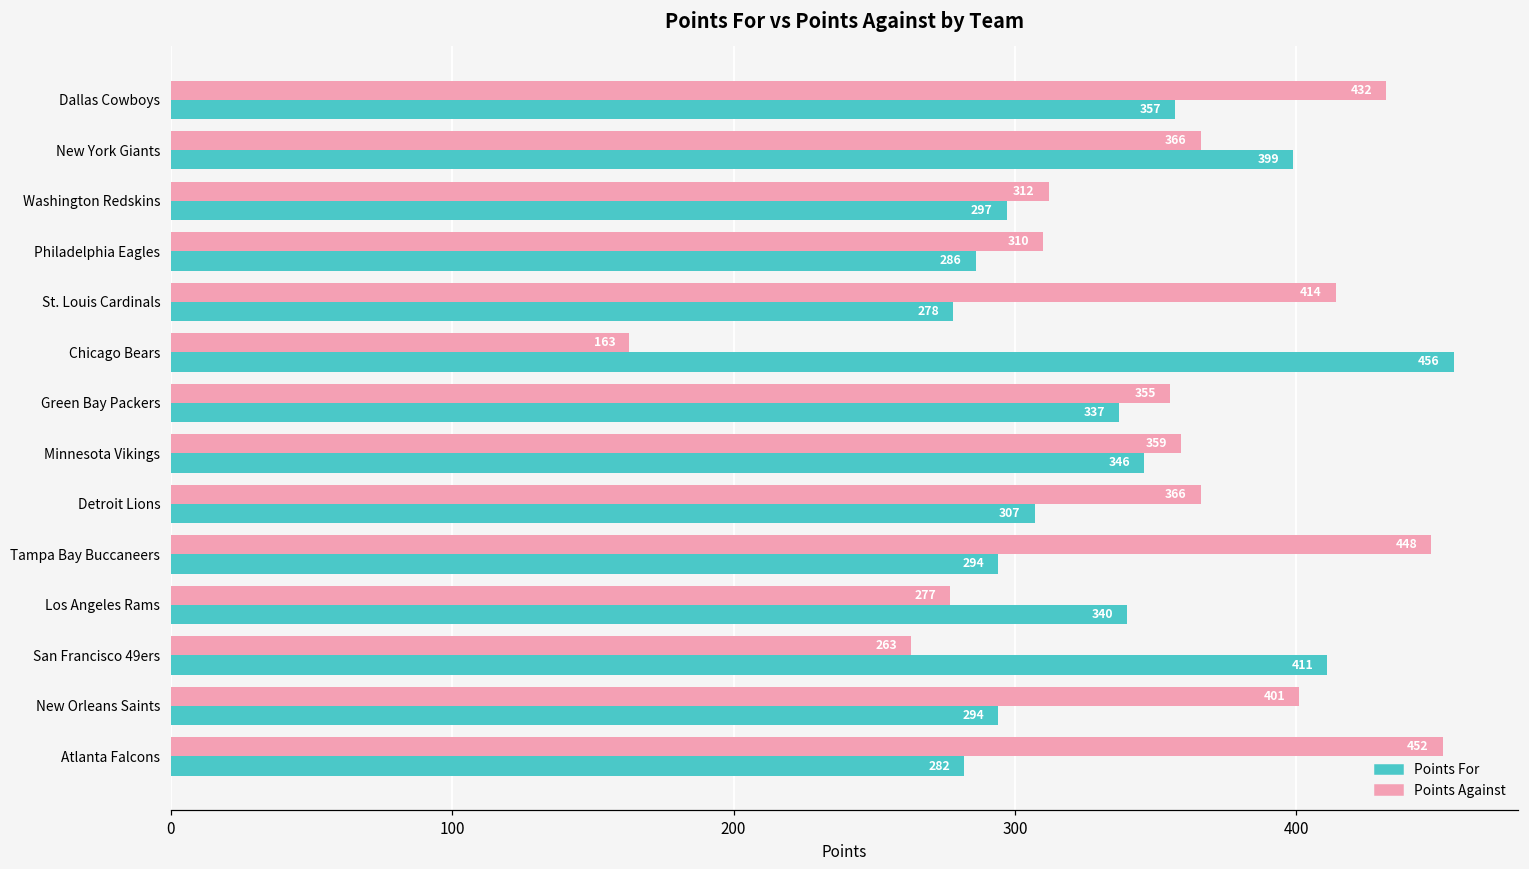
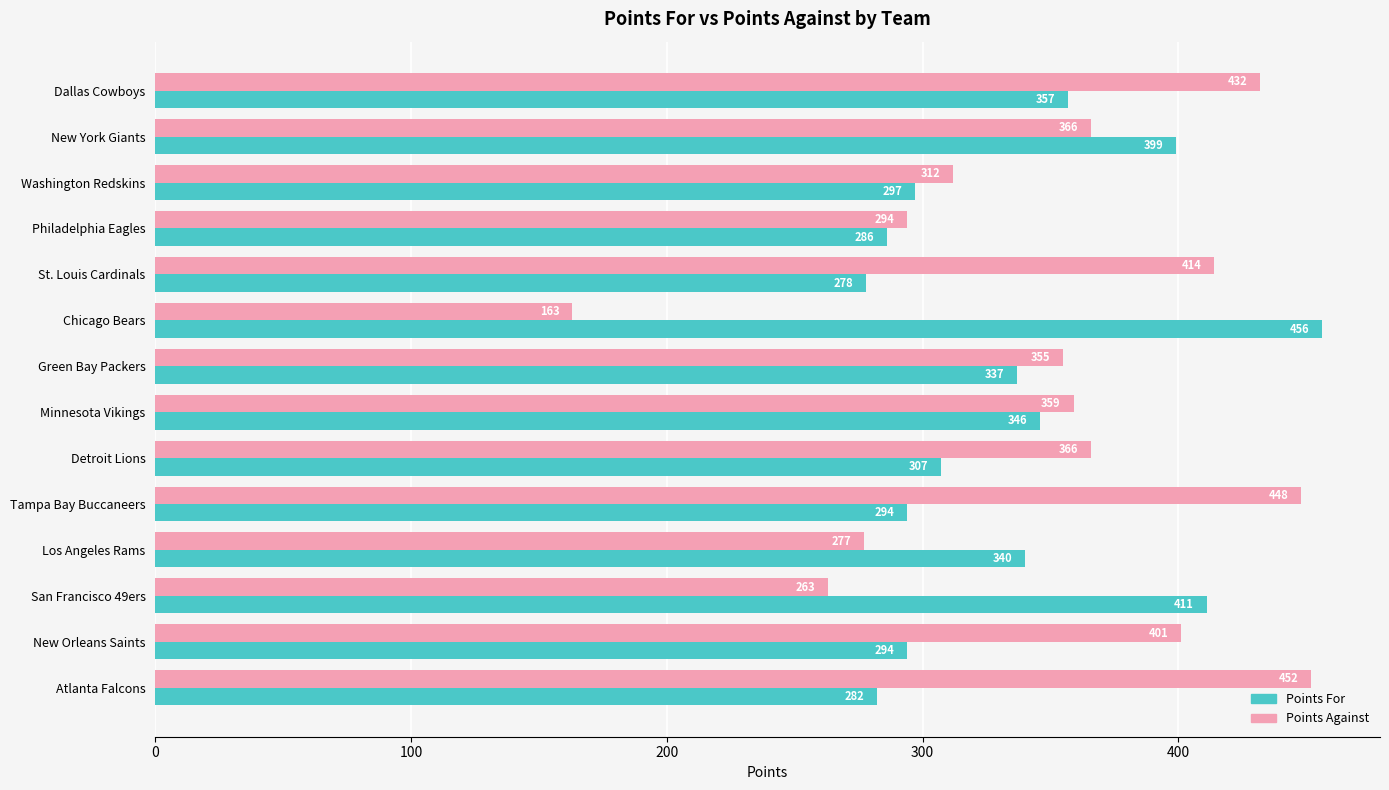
Points Against, Philadelphia Eagles: 310 -> 294
